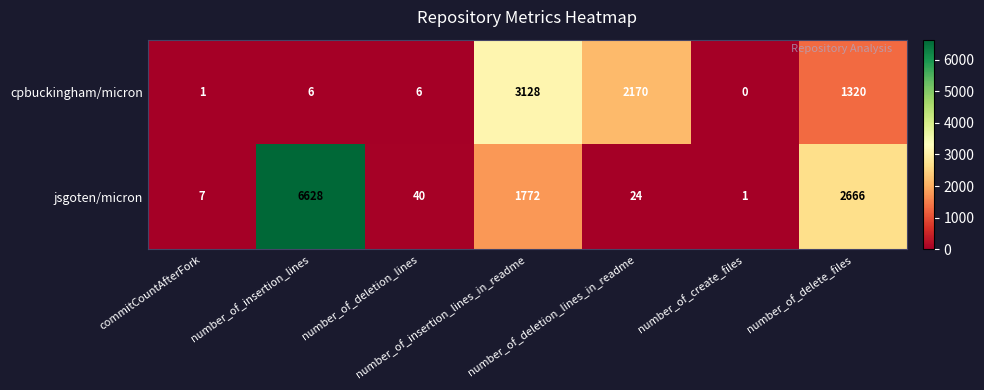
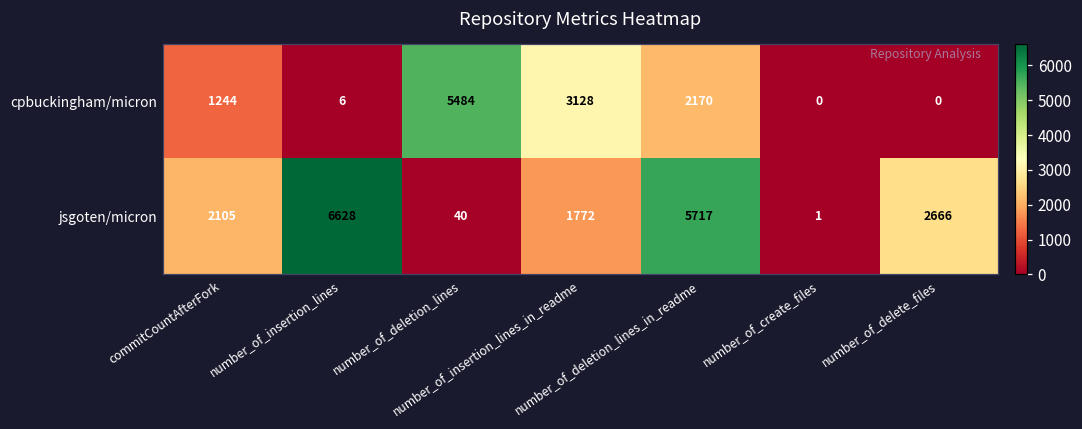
cpbuckingham/micron, commitCountAfterFork: 1 -> 1244
cpbuckingham/micron, number_of_deletion_lines: 6 -> 5484
cpbuckingham/micron, number_of_delete_files: 1320 -> 0
jsgoten/micron, commitCountAfterFork: 7 -> 2105
jsgoten/micron, number_of_deletion_lines_in_readme: 24 -> 5717
